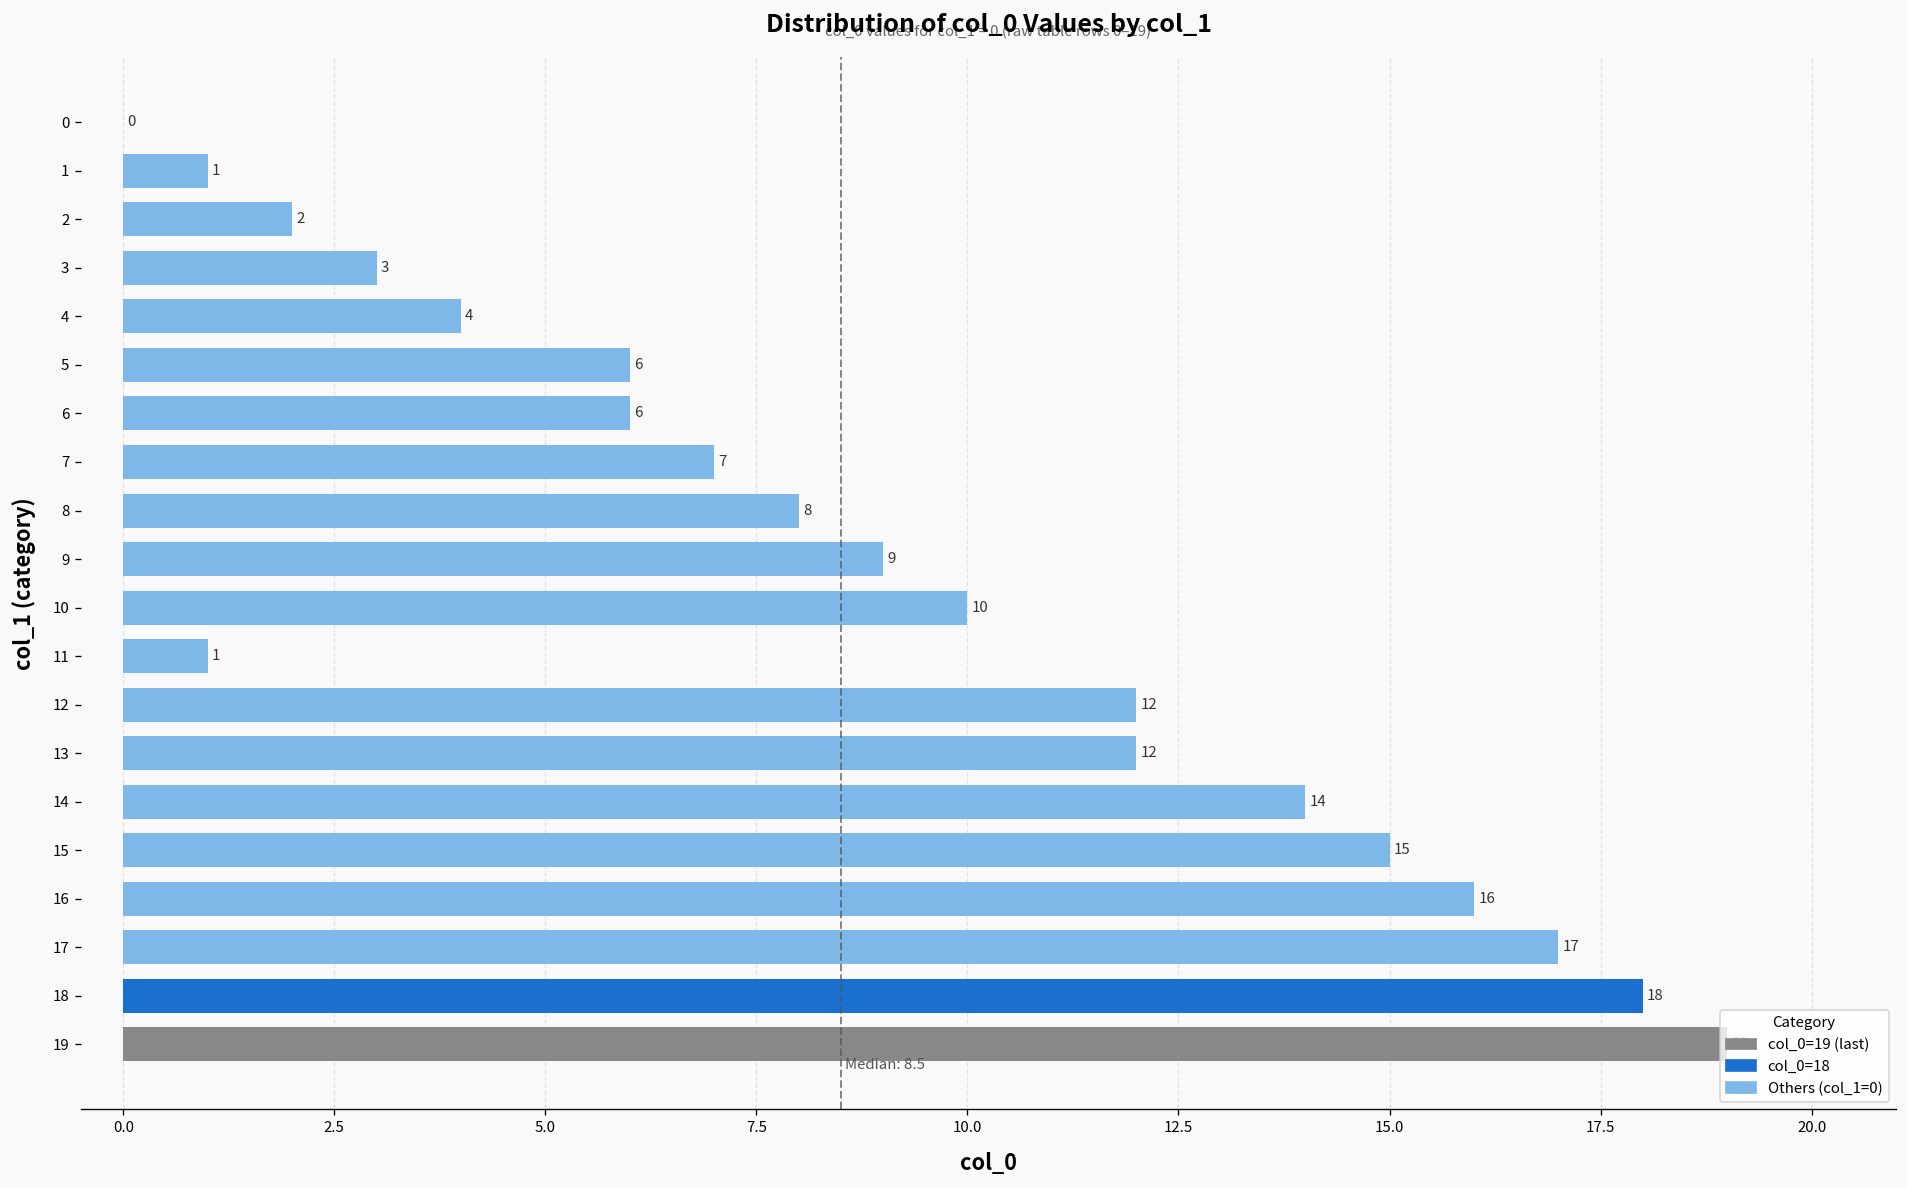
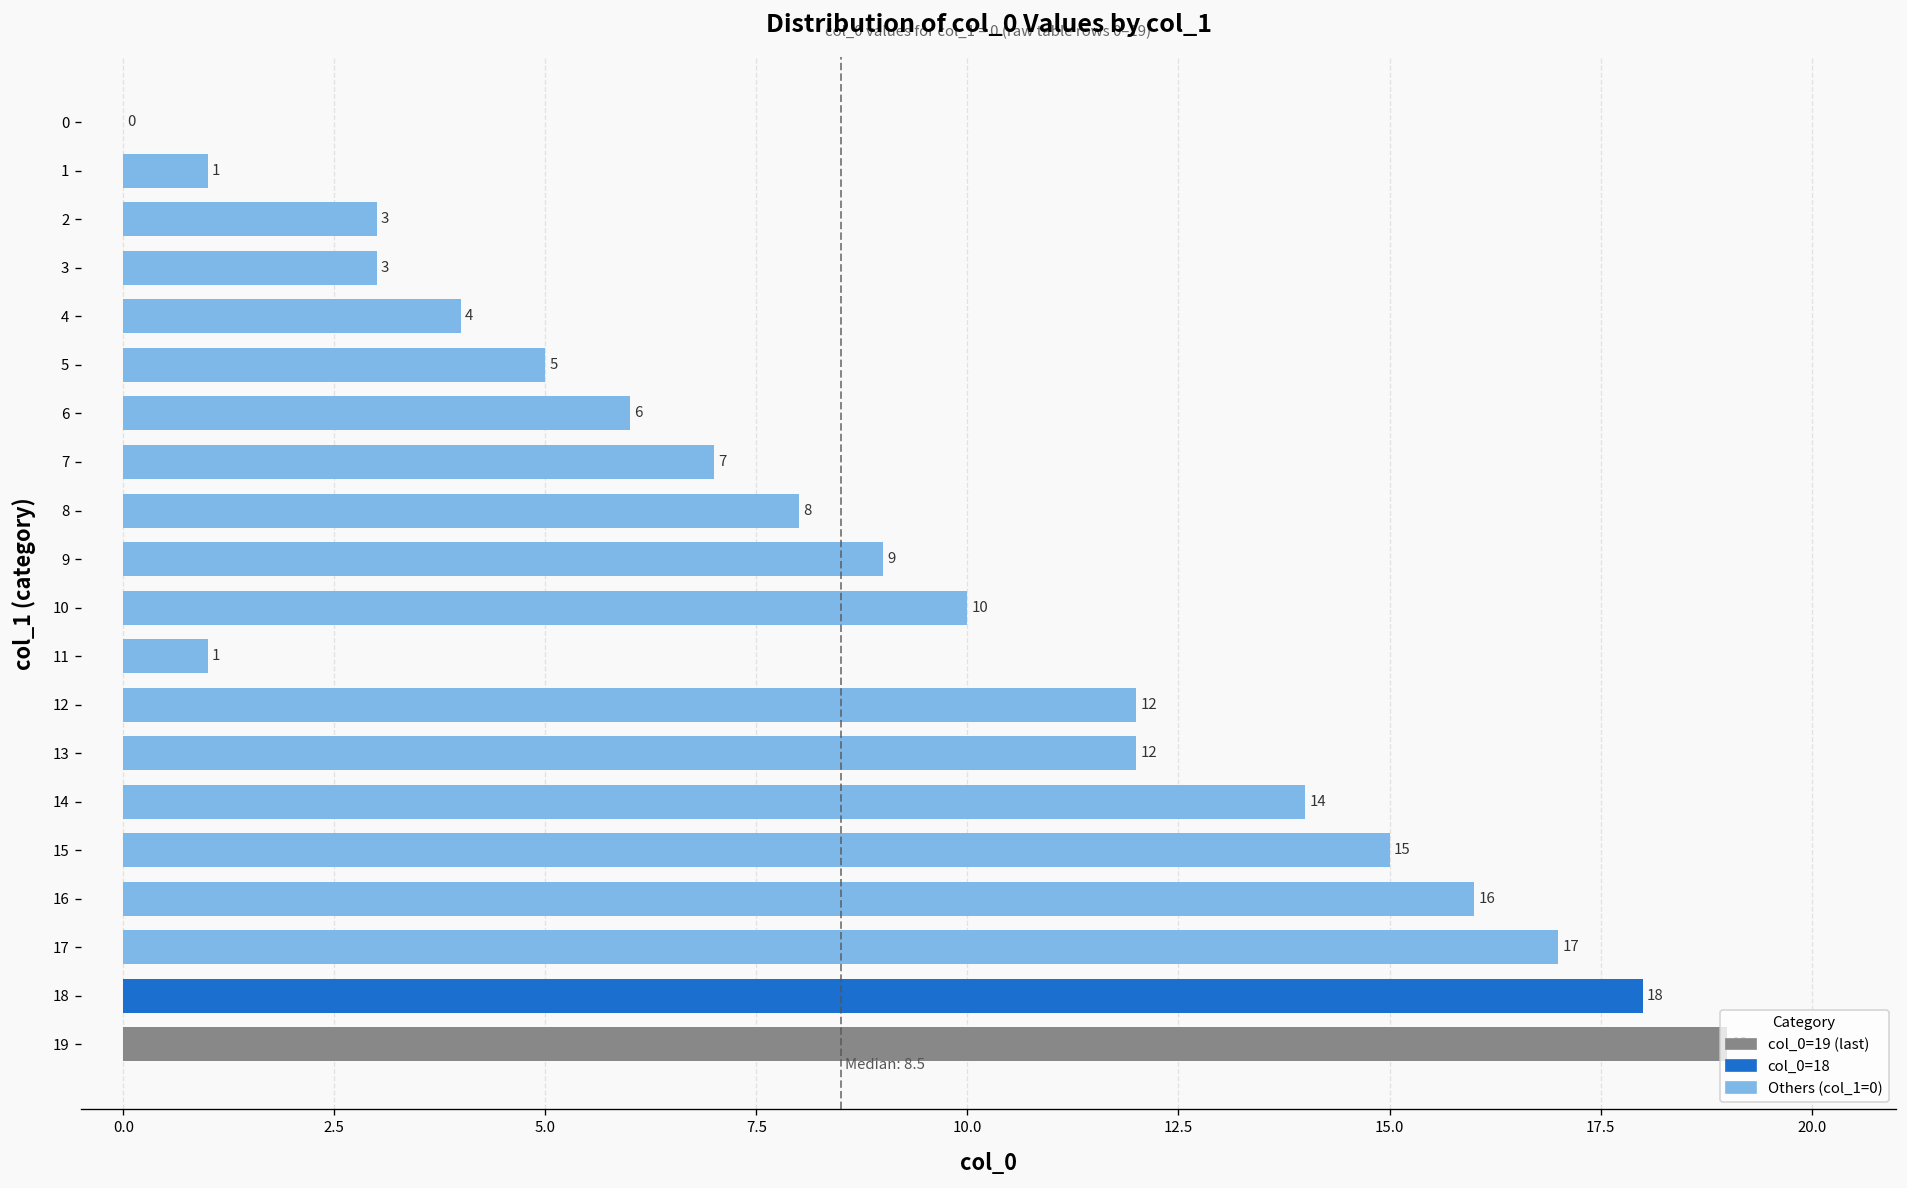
2: 2 -> 3
5: 6 -> 5
